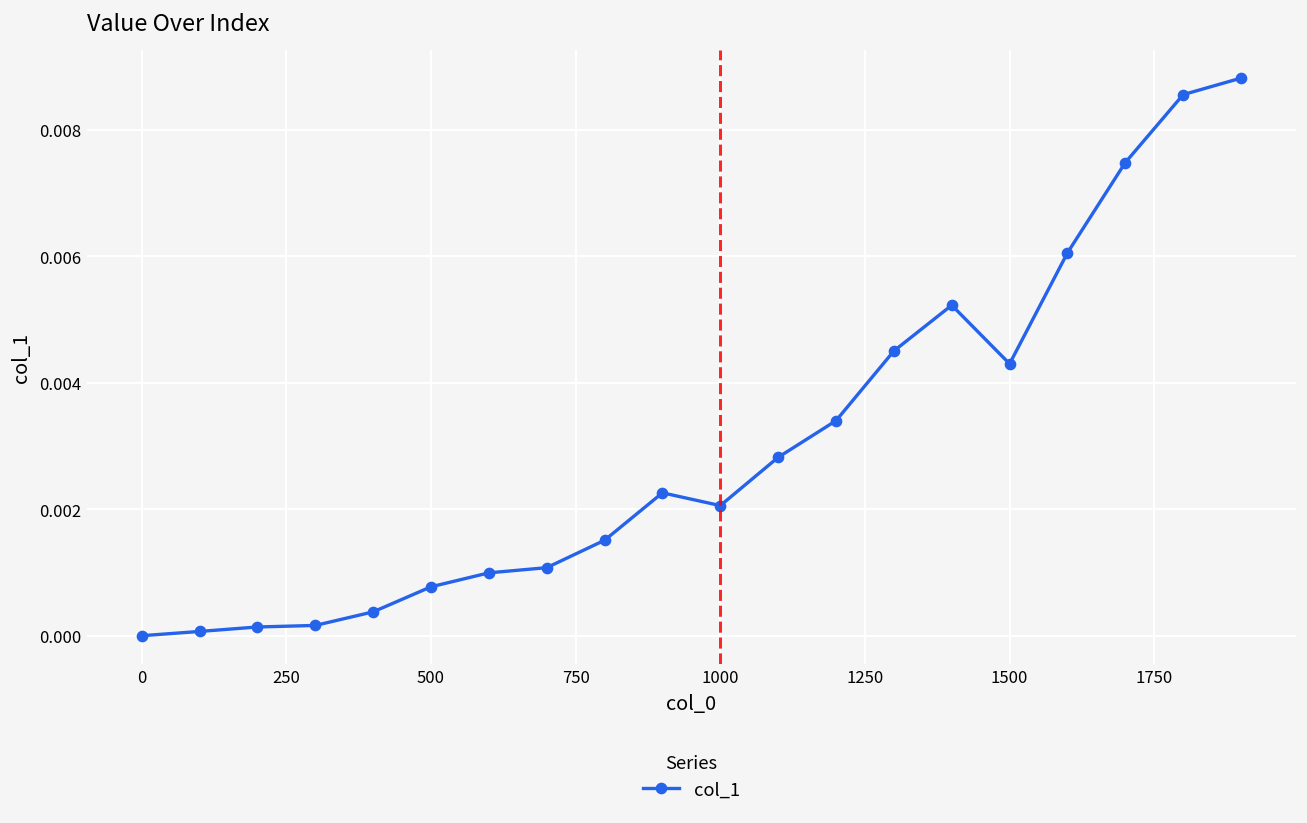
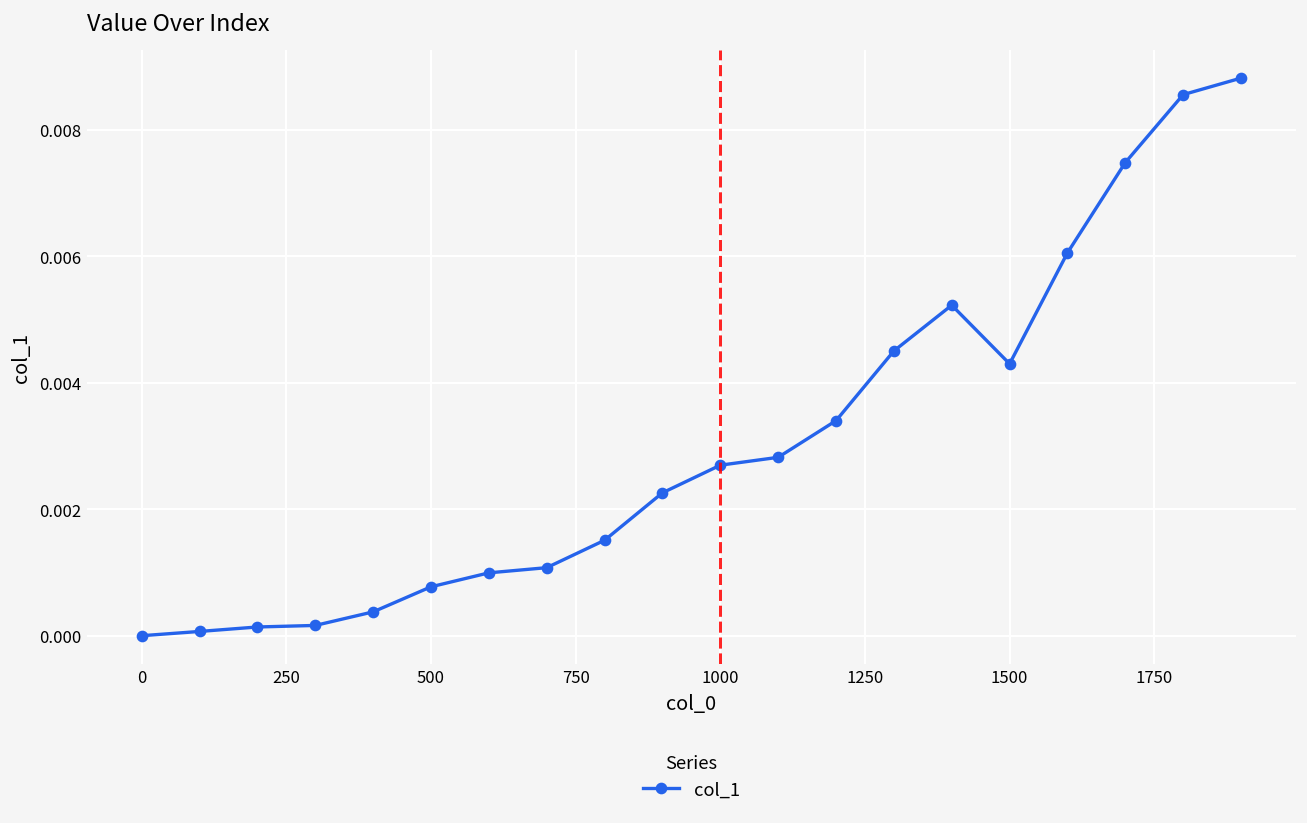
1000: 0.0021 -> 0.0027
